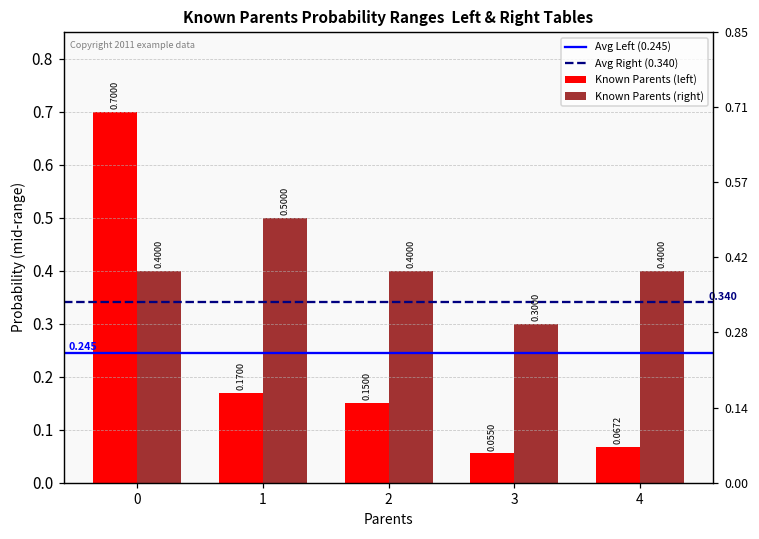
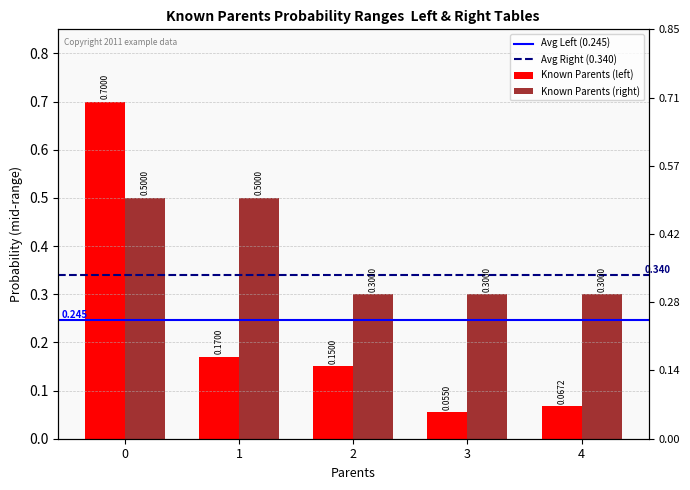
Known Parents (right), 0: 0.4000 -> 0.5000
Known Parents (right), 2: 0.4000 -> 0.3000
Known Parents (right), 4: 0.4000 -> 0.3000
